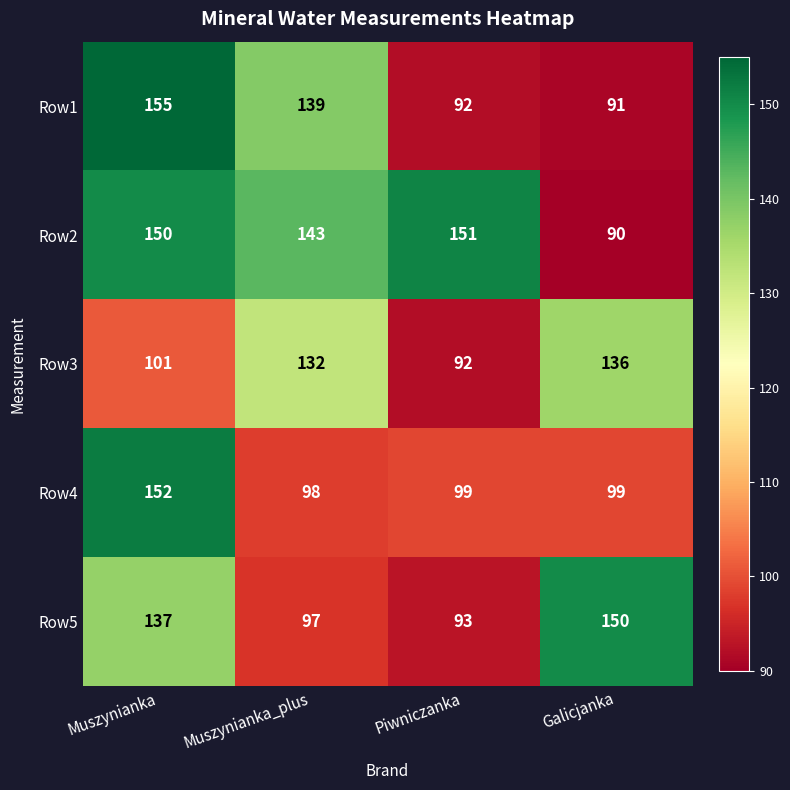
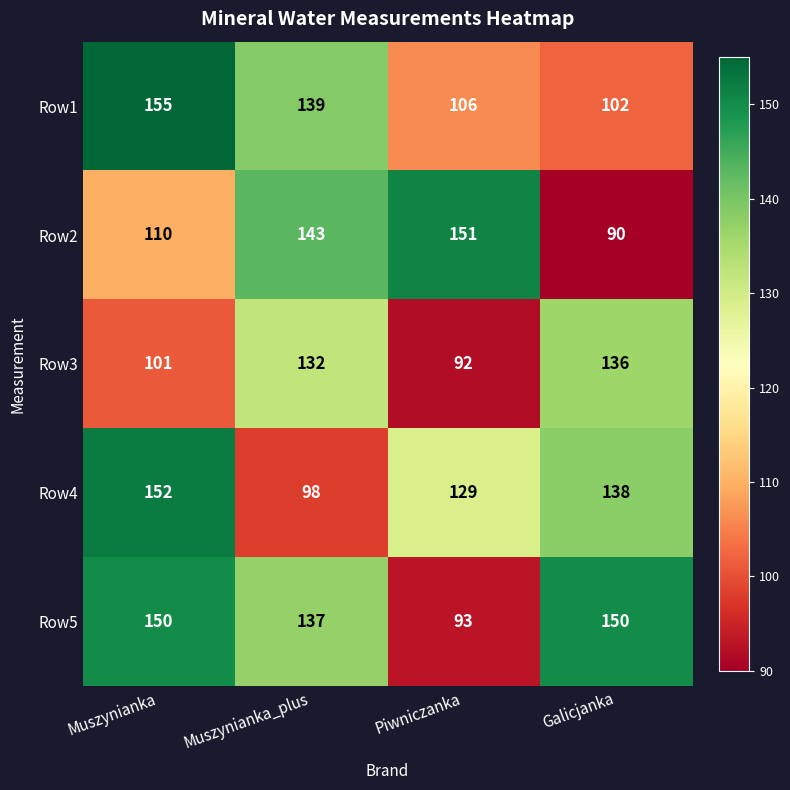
Row1, Piwniczanka: 92 -> 106
Row1, Galicjanka: 91 -> 102
Row2, Muszynianka: 150 -> 110
Row4, Piwniczanka: 99 -> 129
Row4, Galicjanka: 99 -> 138
Row5, Muszynianka: 137 -> 150
Row5, Muszynianka_plus: 97 -> 137
